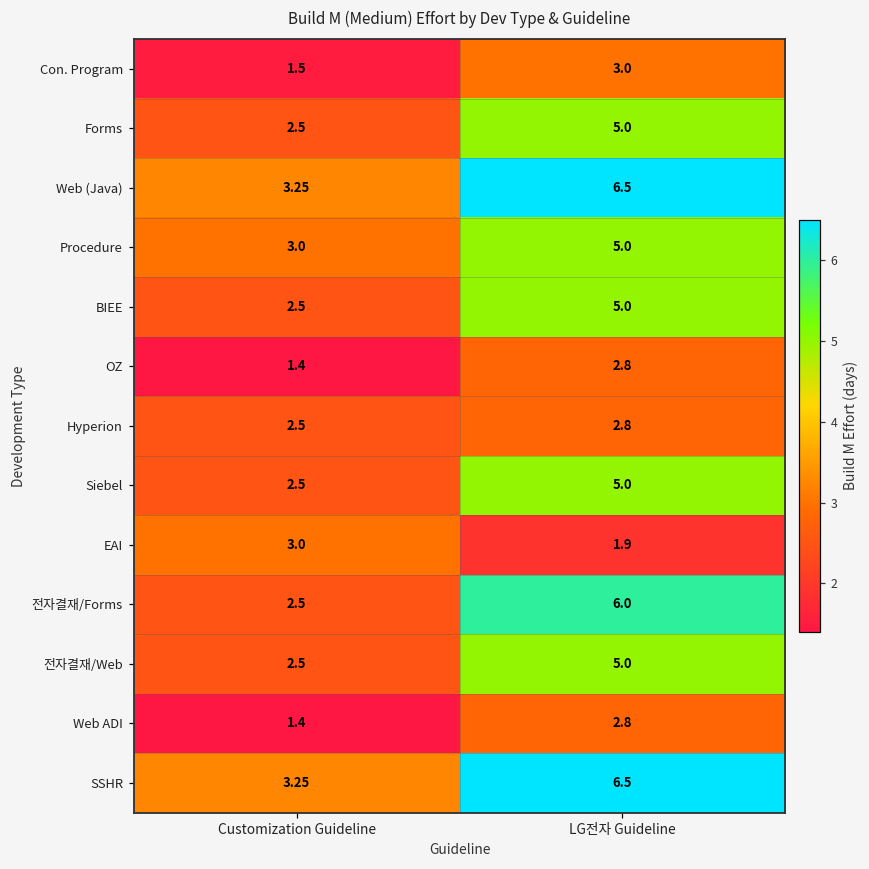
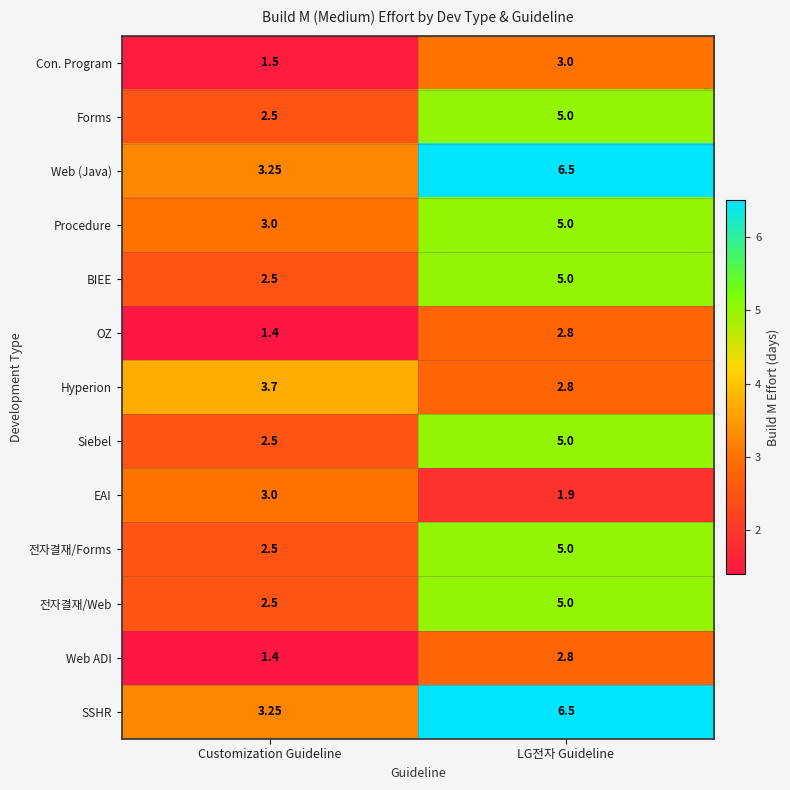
Hyperion, Customization Guideline: 2.5 -> 3.7
전자결재/Forms, LG전자 Guideline: 6.0 -> 5.0
